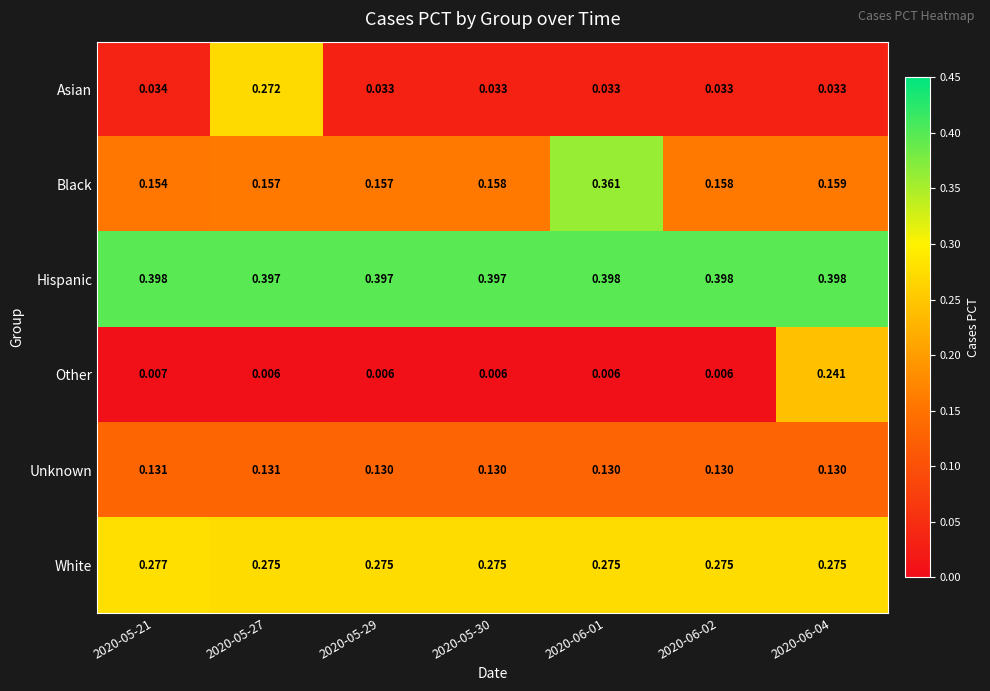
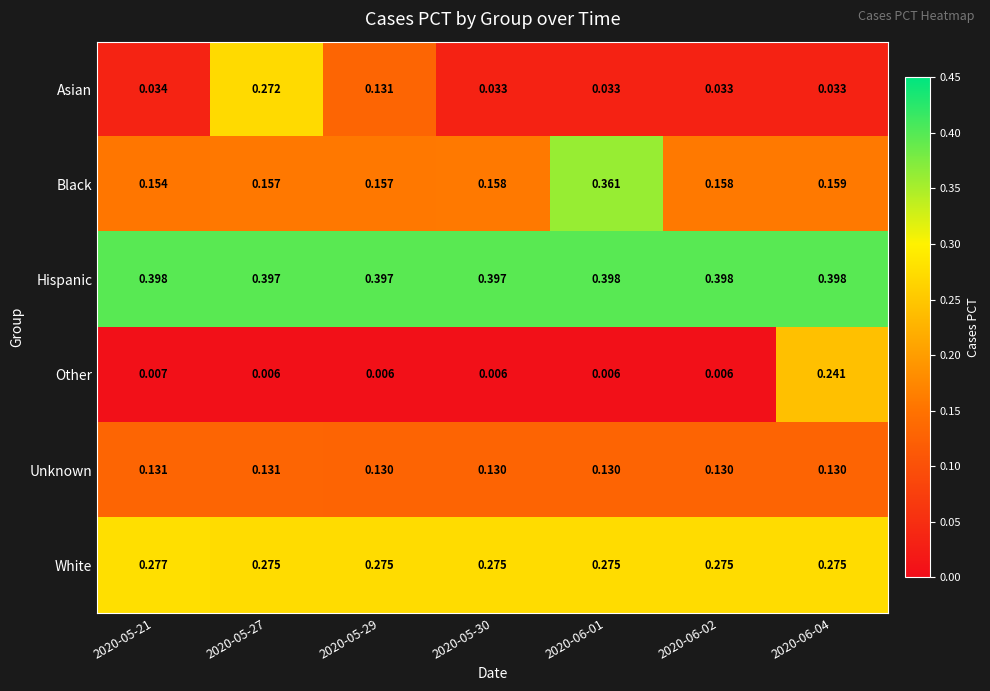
Asian, 2020-05-29: 0.033 -> 0.131
